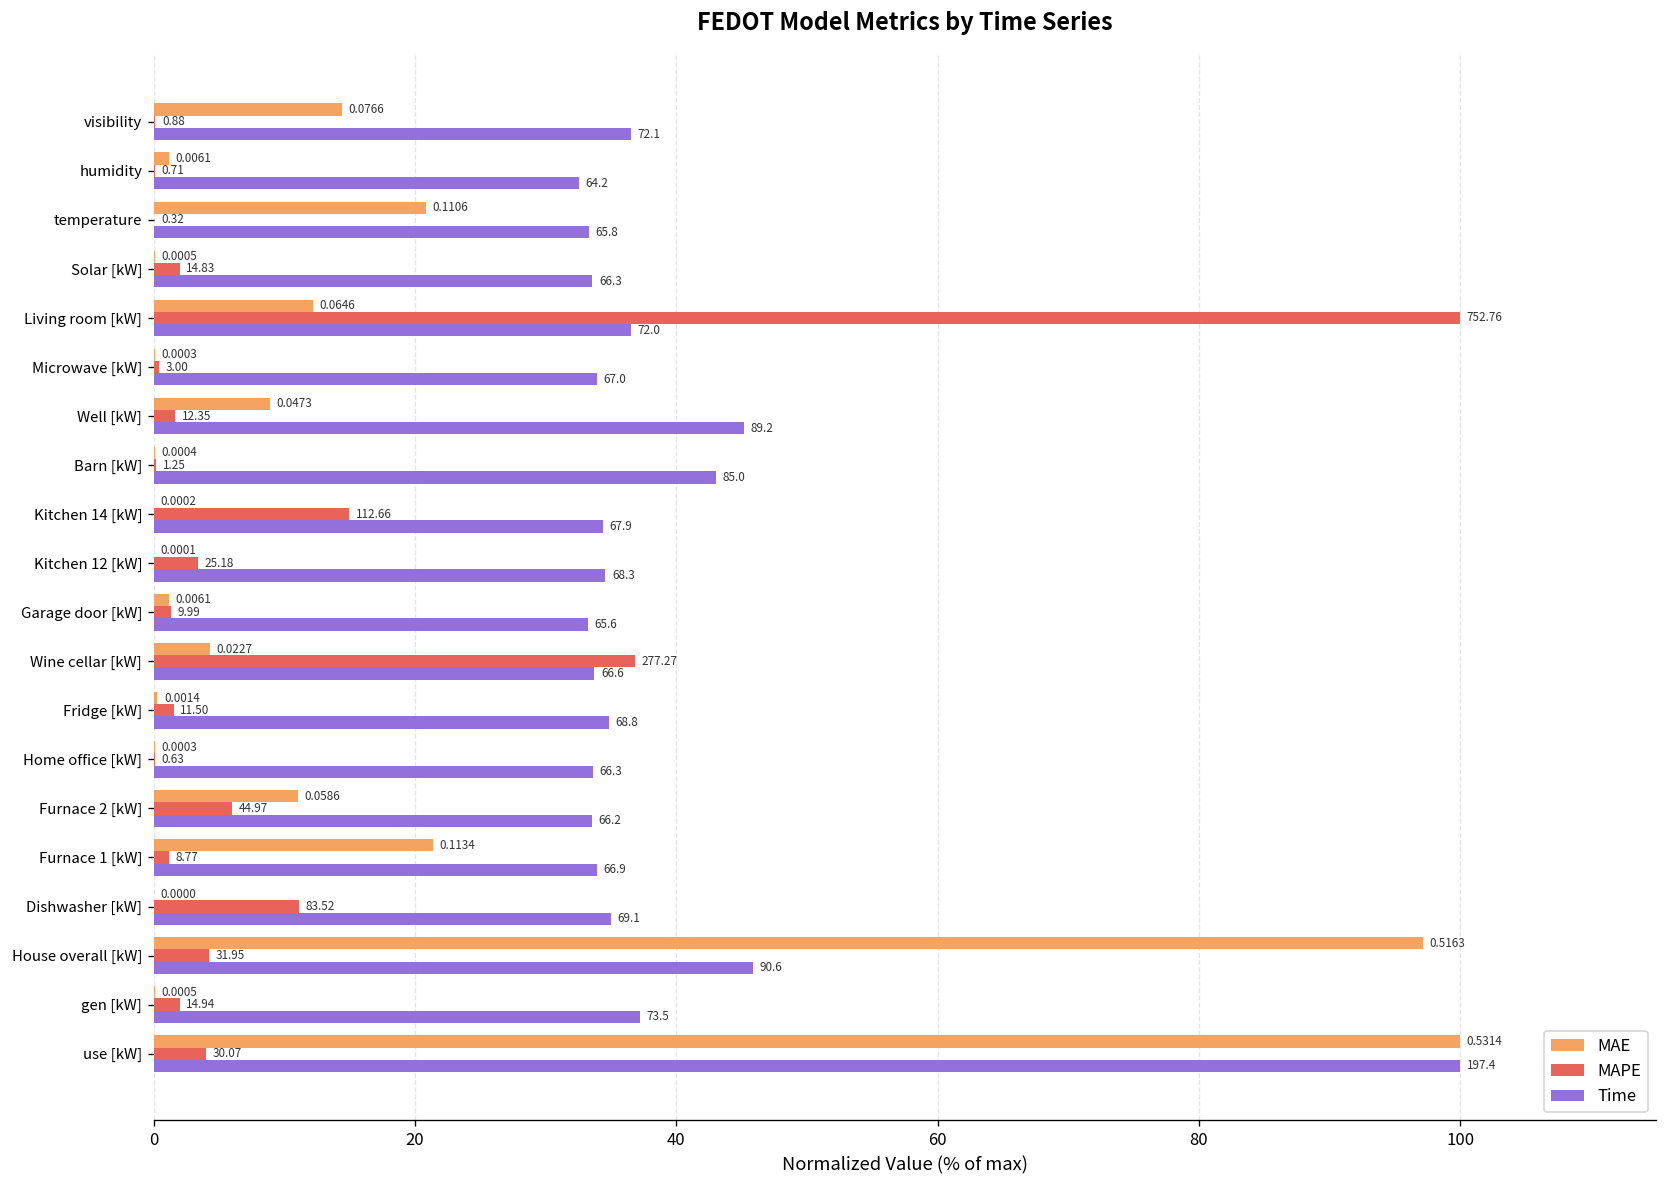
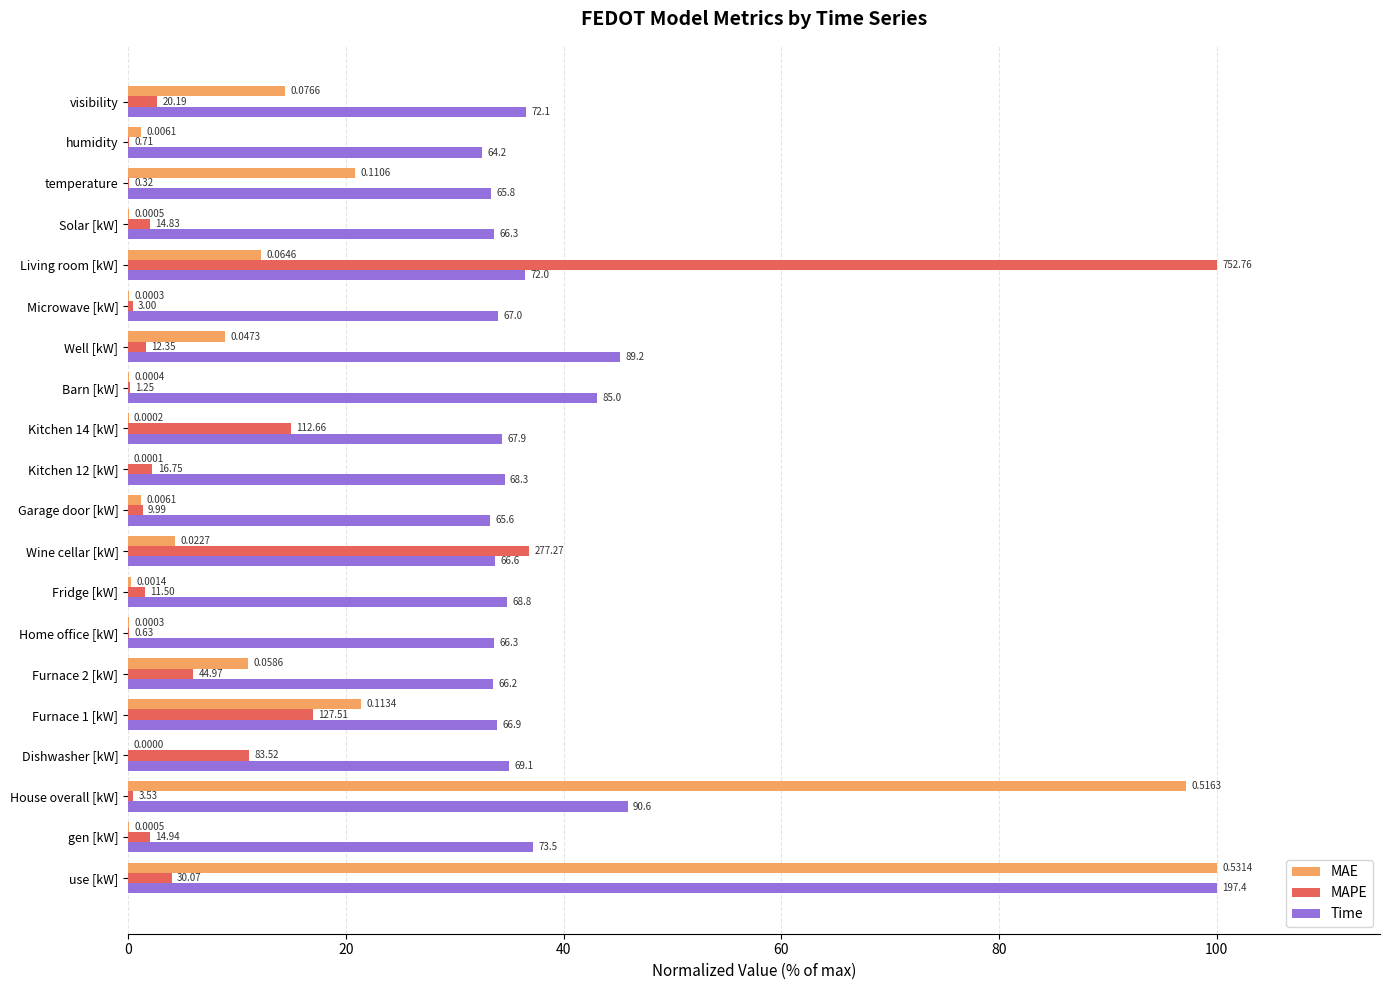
MAPE, visibility: 0.88 -> 20.19
MAPE, Kitchen 12 [kW]: 25.18 -> 16.75
MAPE, Furnace 1 [kW]: 8.77 -> 127.51
MAPE, House overall [kW]: 31.95 -> 3.53
